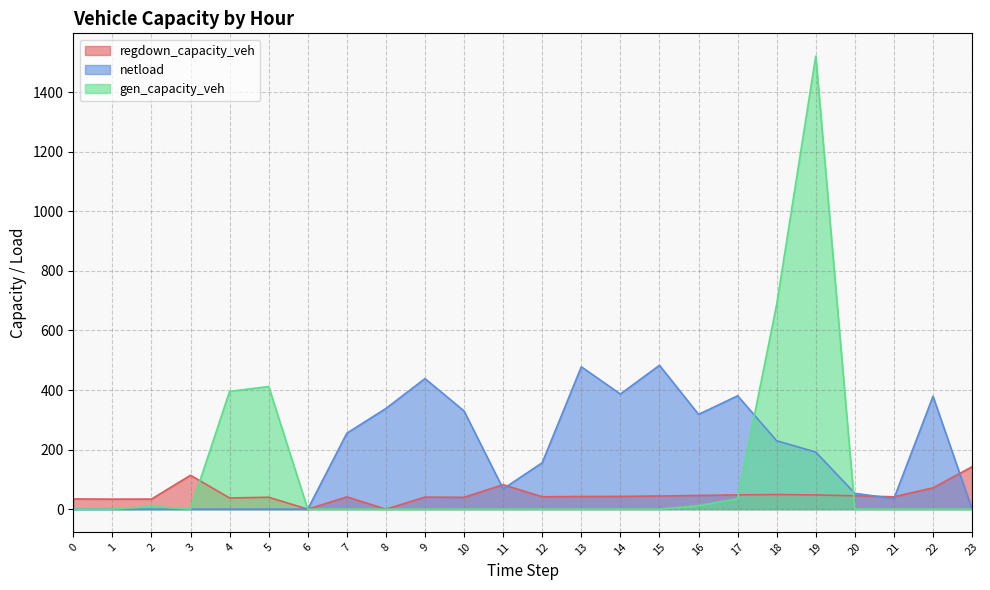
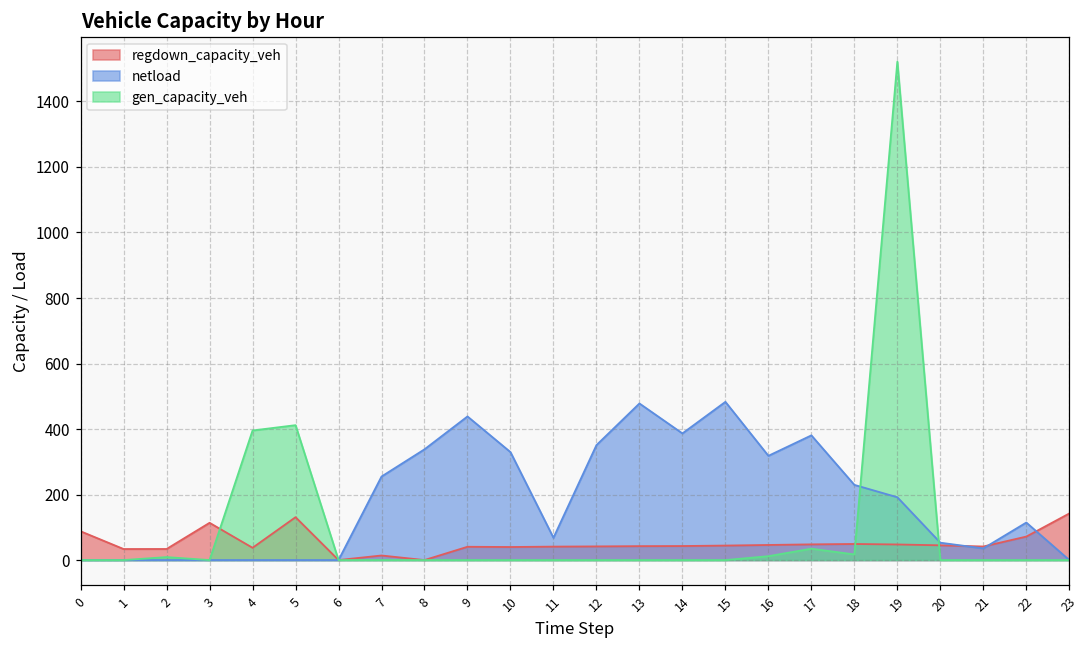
regdown_capacity_veh, 0: 30 -> 90
regdown_capacity_veh, 5: 40 -> 130
regdown_capacity_veh, 7: 40 -> 10
regdown_capacity_veh, 11: 80 -> 40
netload, 12: 160 -> 350
gen_capacity_veh, 18: 690 -> 20
netload, 22: 380 -> 110
